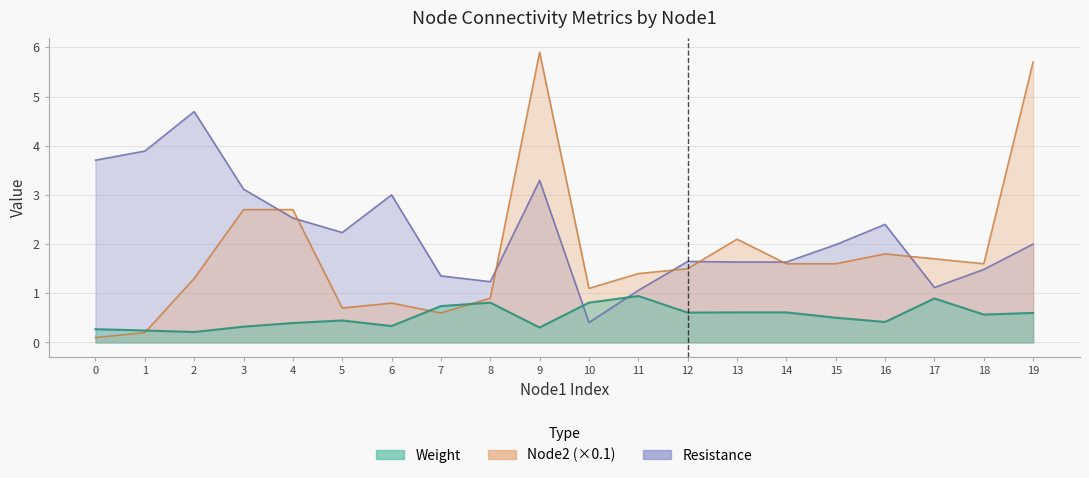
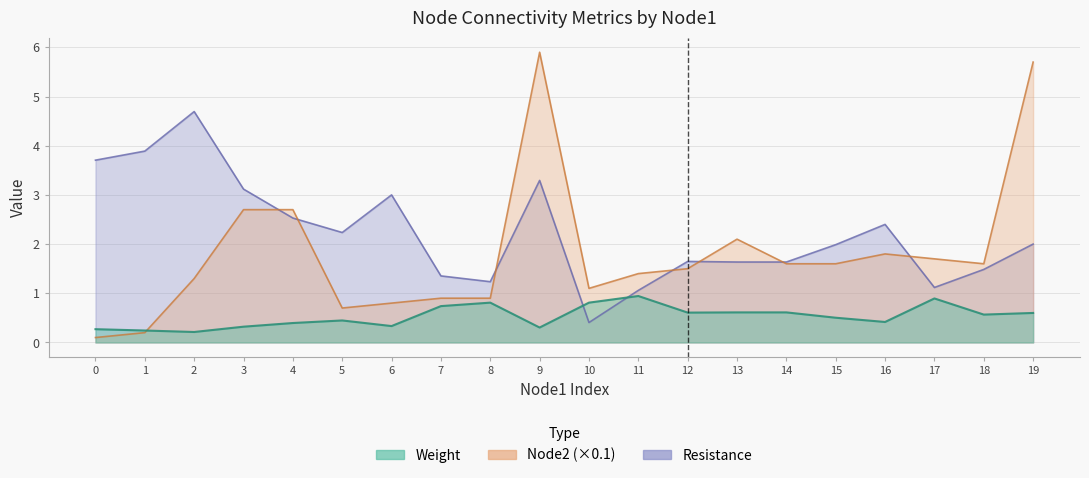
Node2 (×0.1), 7: 0.6 -> 0.9
